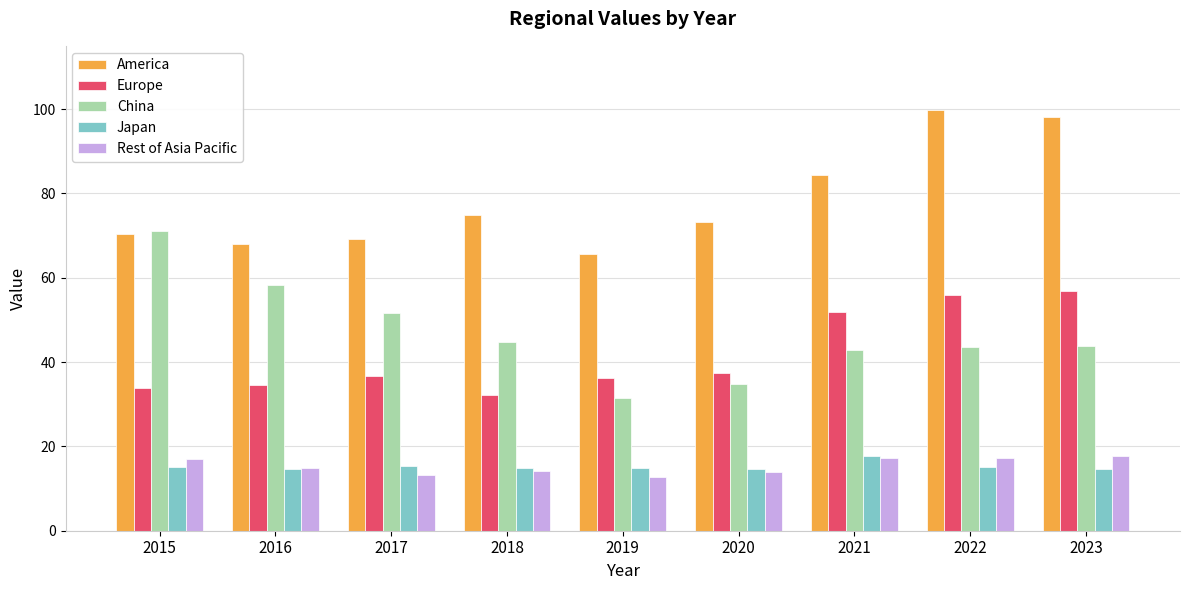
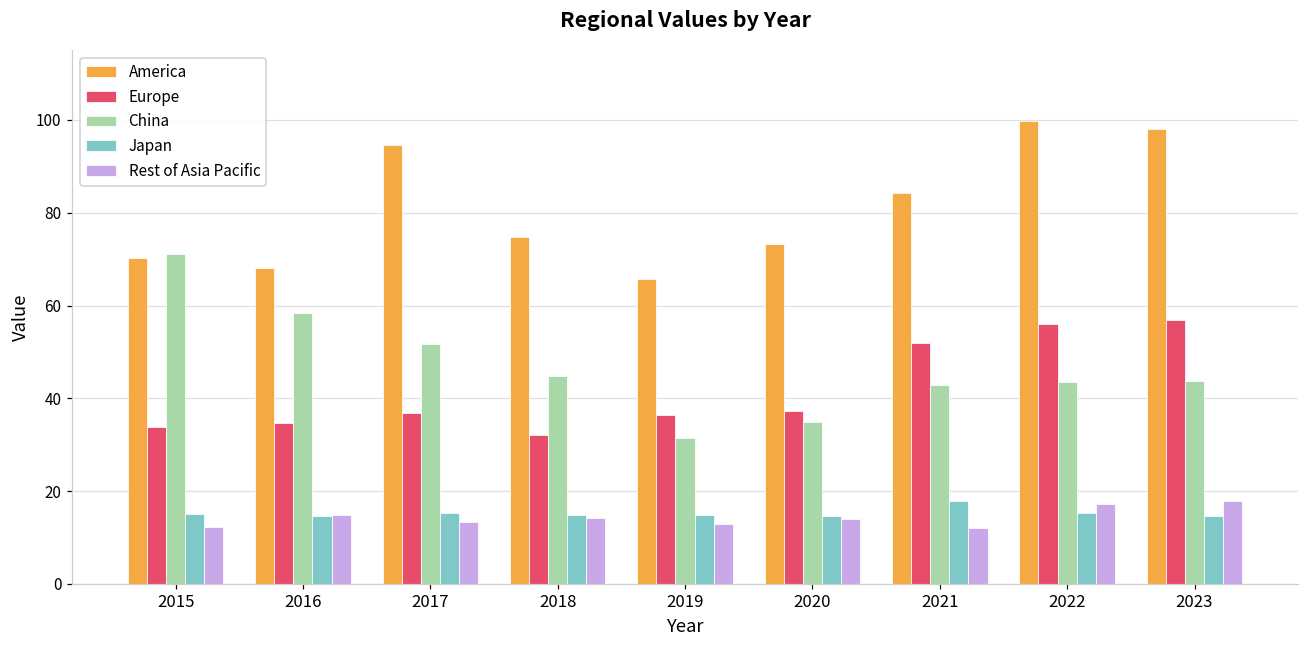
Rest of Asia Pacific, 2015: 17 -> 12
America, 2017: 69 -> 95
Rest of Asia Pacific, 2021: 17 -> 12
